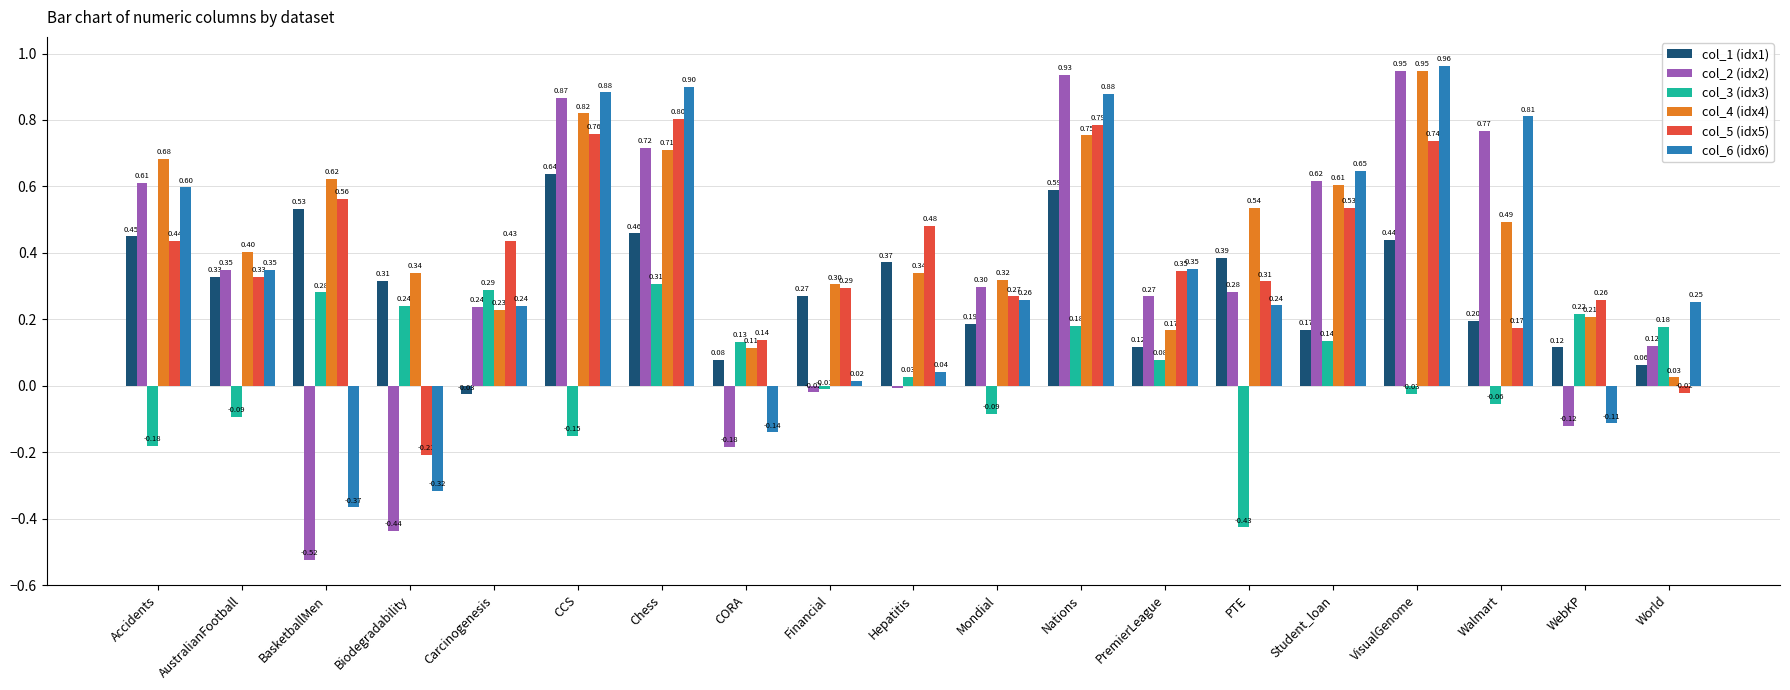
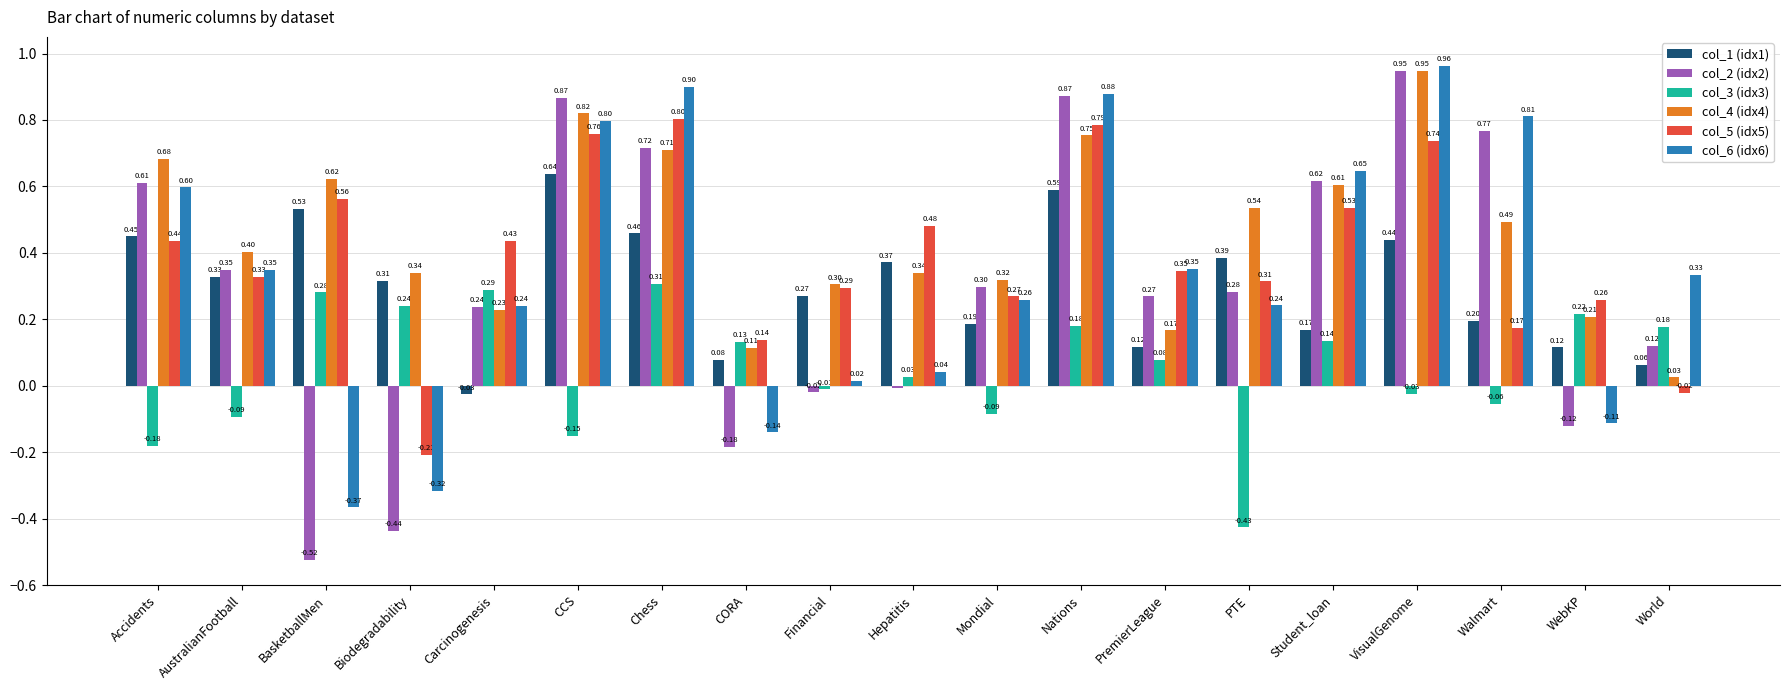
col_6 (idx6), CCS: 0.88 -> 0.80
col_2 (idx2), Nations: 0.93 -> 0.87
col_6 (idx6), World: 0.25 -> 0.33
